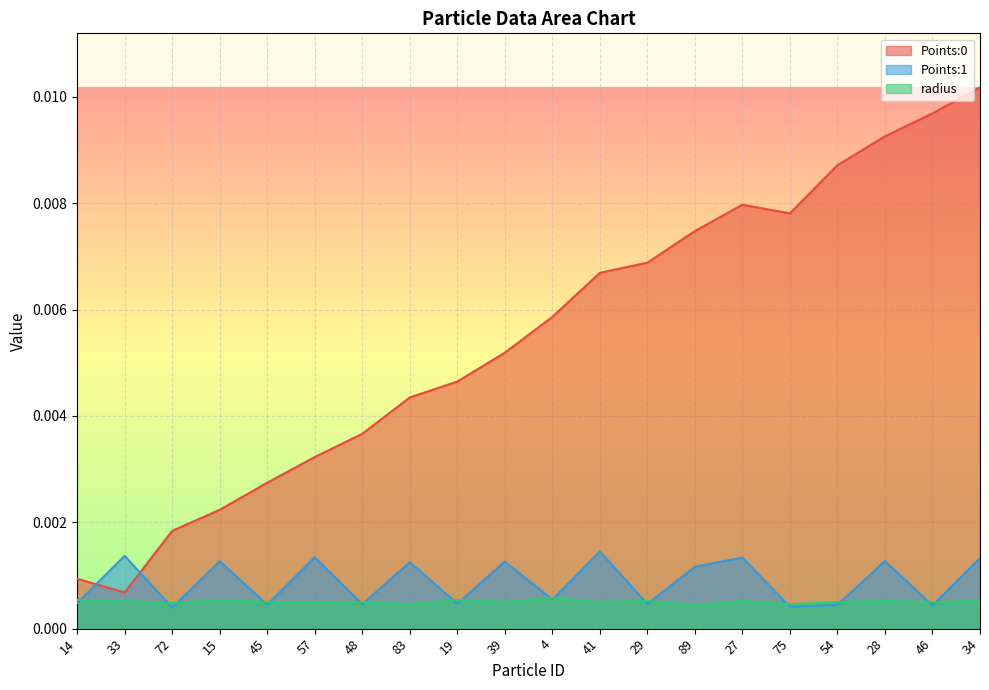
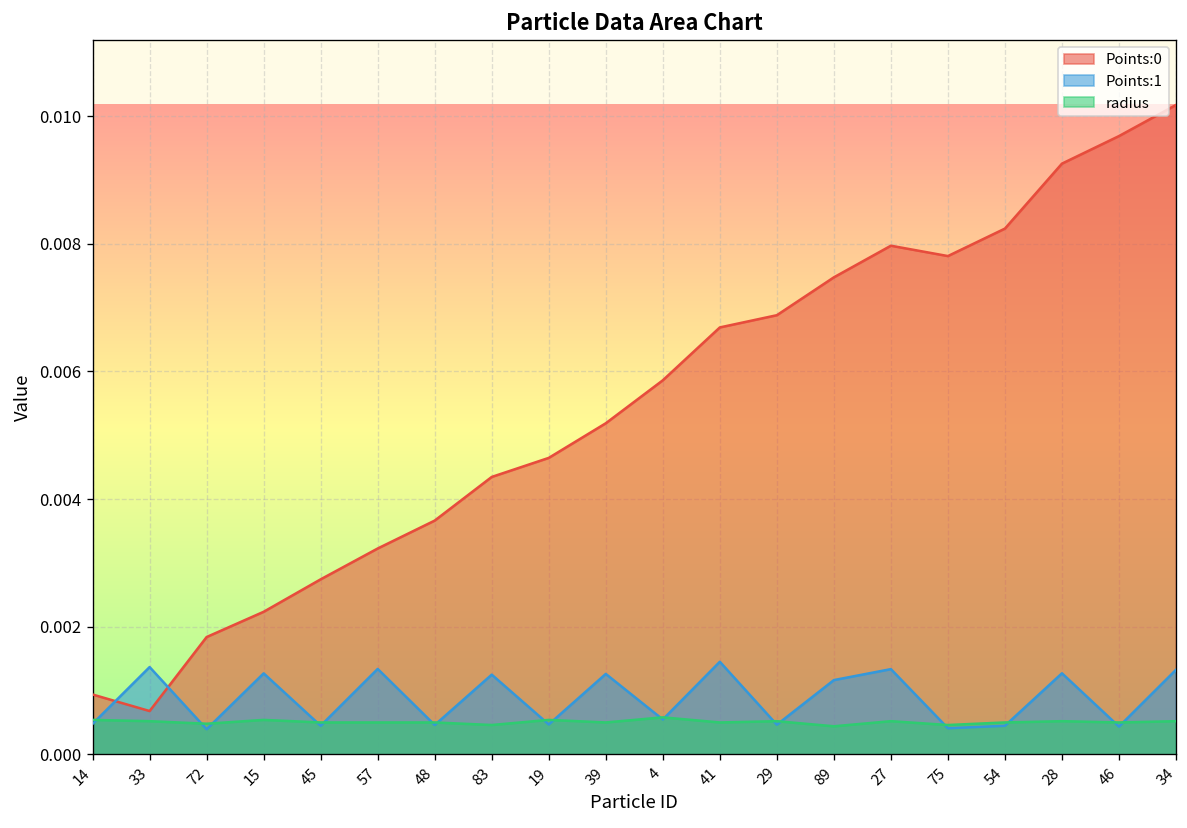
Points:0, 54: 0.0087 -> 0.0082
